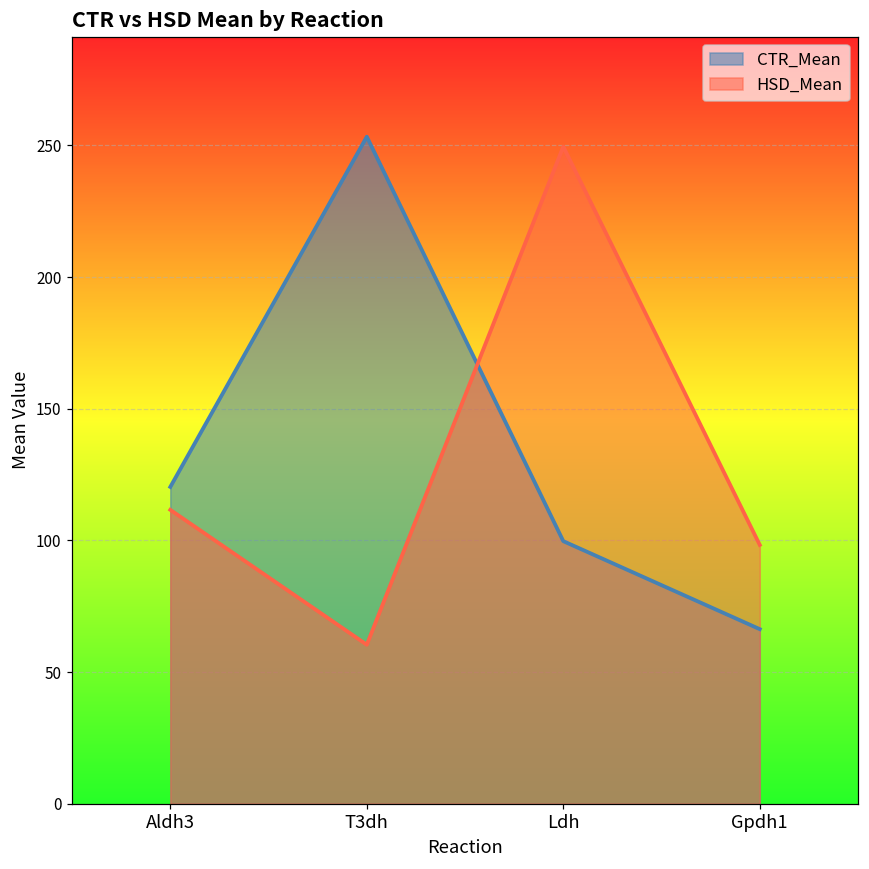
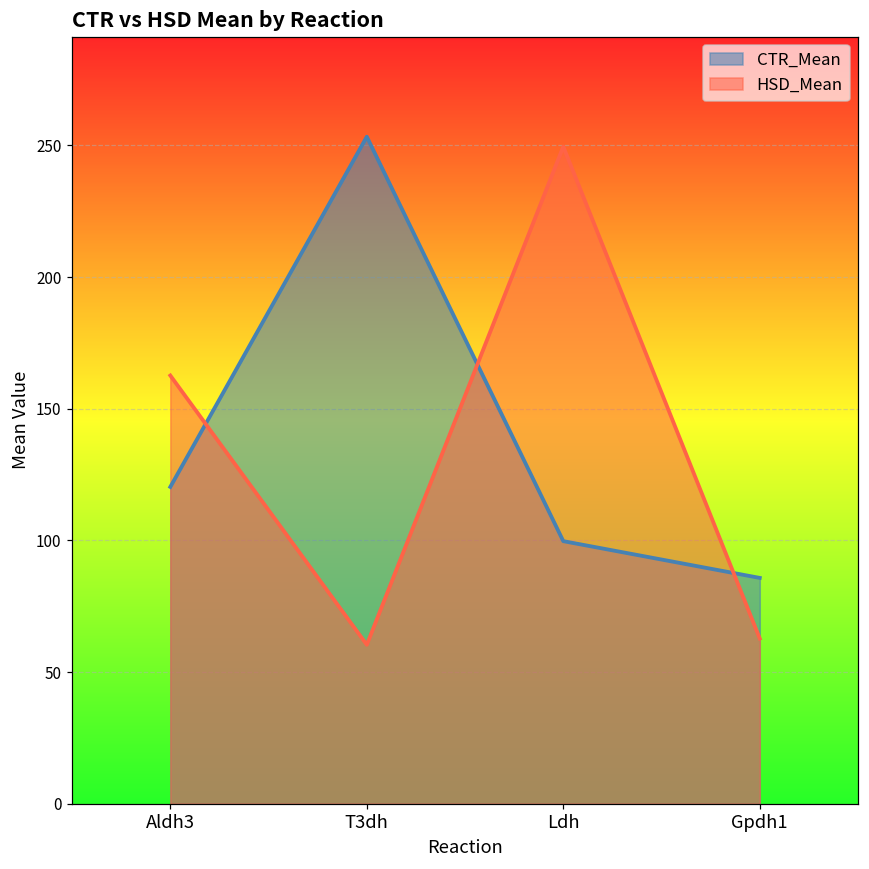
HSD_Mean, Aldh3: 112 -> 163
CTR_Mean, Gpdh1: 66 -> 86
HSD_Mean, Gpdh1: 98 -> 63
